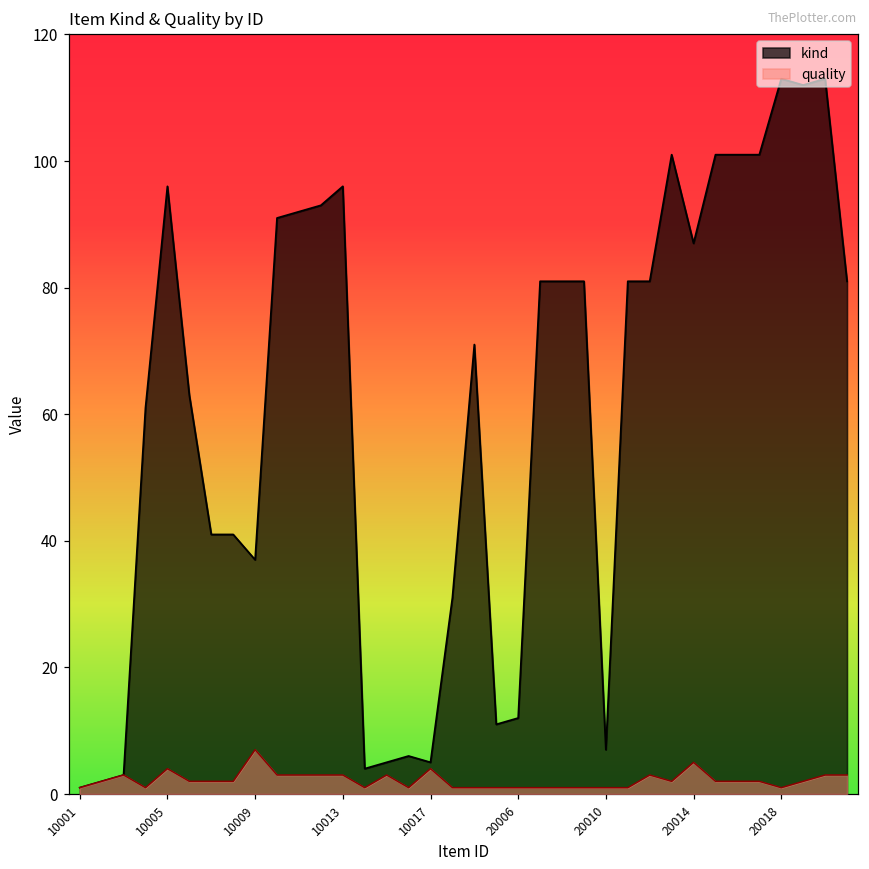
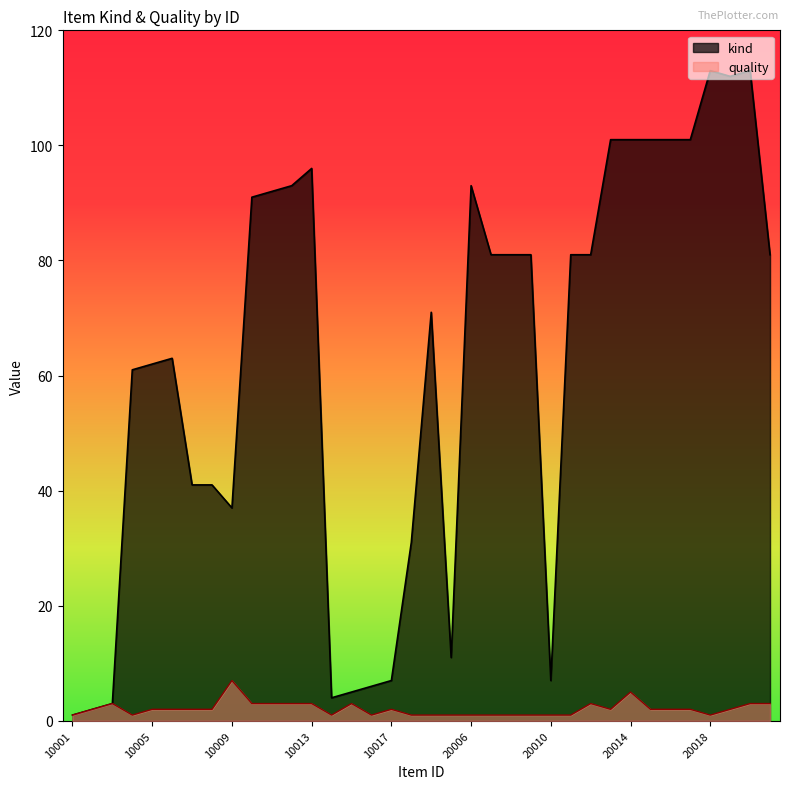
kind, 10005: 96 -> 62
quality, 10005: 4 -> 2
kind, 10017: 5 -> 7
quality, 10017: 4 -> 2
kind, 20006: 12 -> 93
kind, 20014: 87 -> 101
